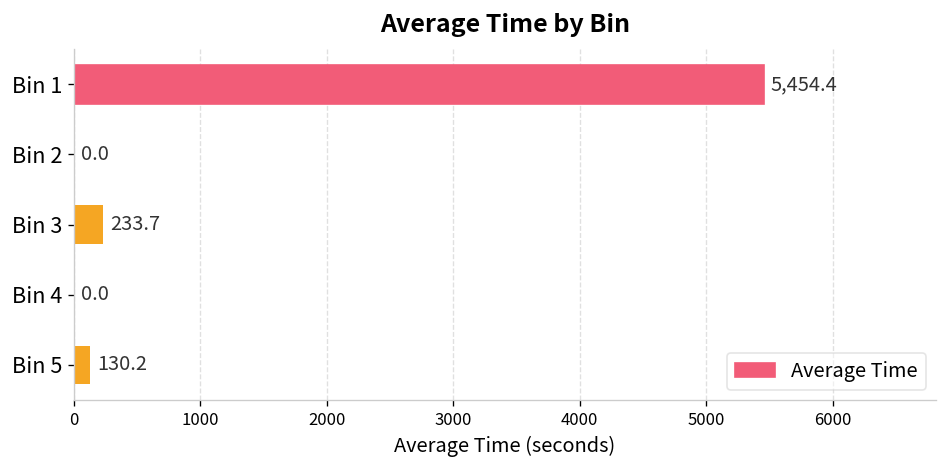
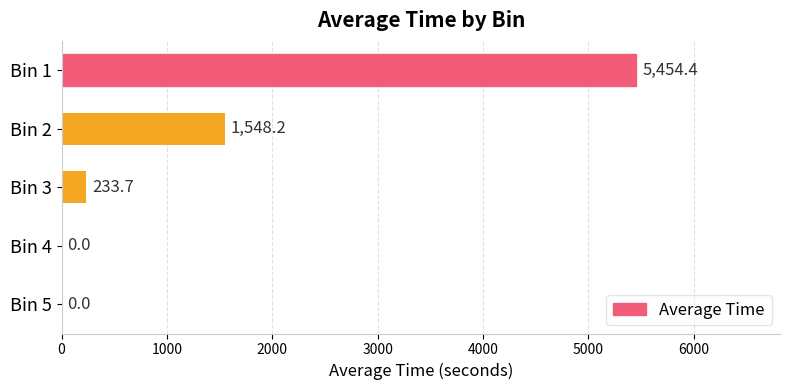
Bin 2: 0.0 -> 1,548.2
Bin 5: 130.2 -> 0.0
